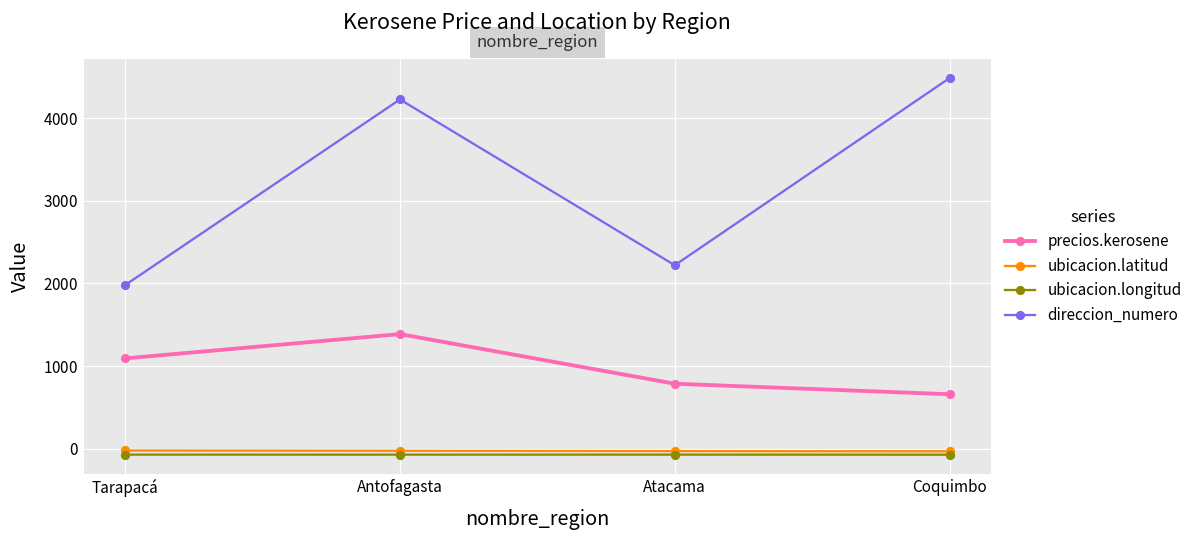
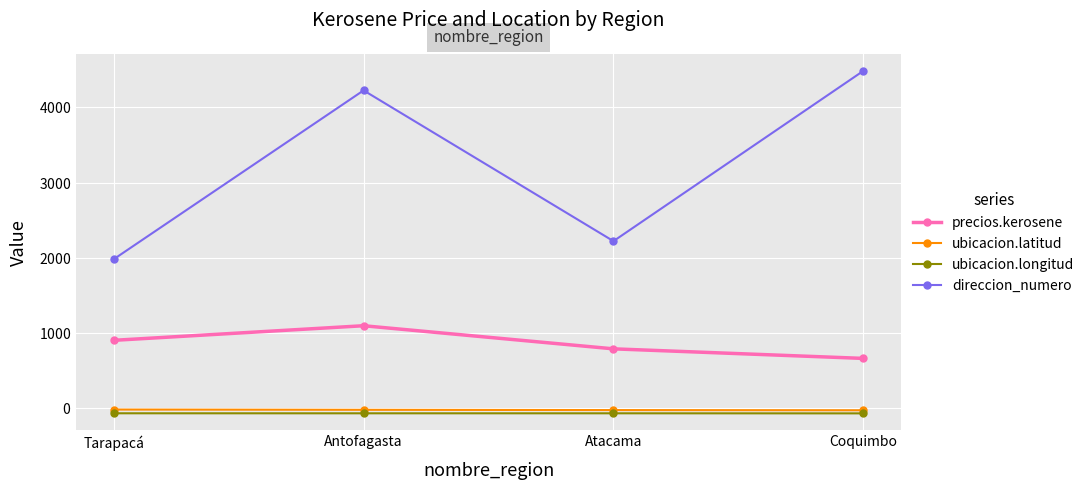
precios.kerosene, Tarapacá: 1100 -> 900
precios.kerosene, Antofagasta: 1400 -> 1100
